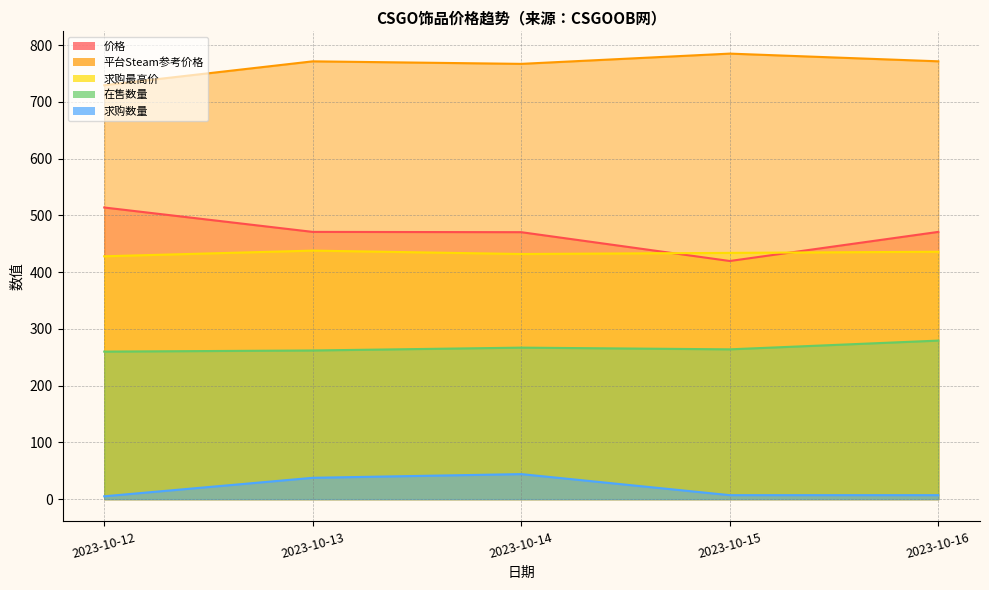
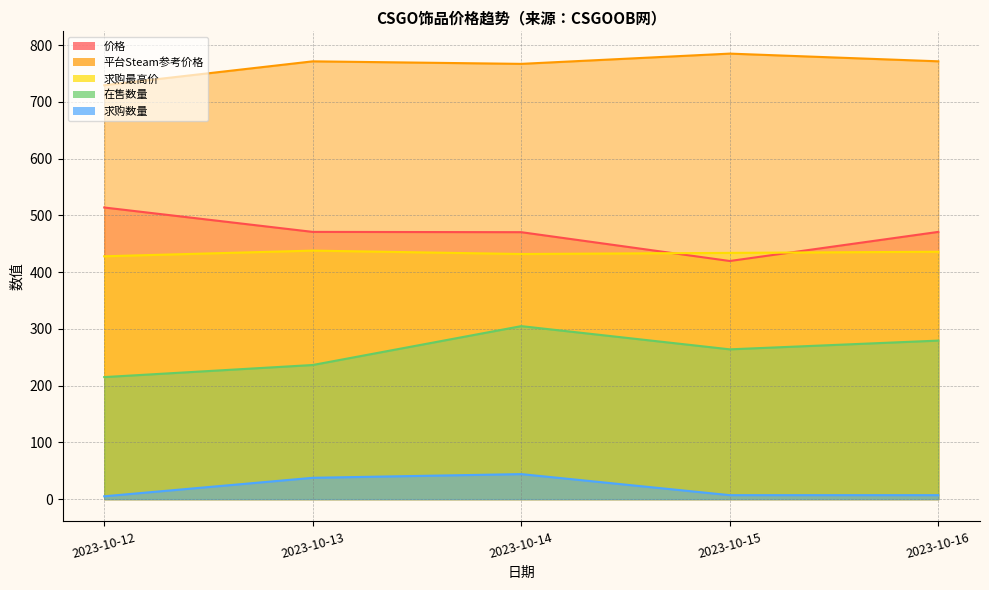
在售数量, 2023-10-12: 260 -> 220
在售数量, 2023-10-13: 260 -> 240
在售数量, 2023-10-14: 270 -> 300
